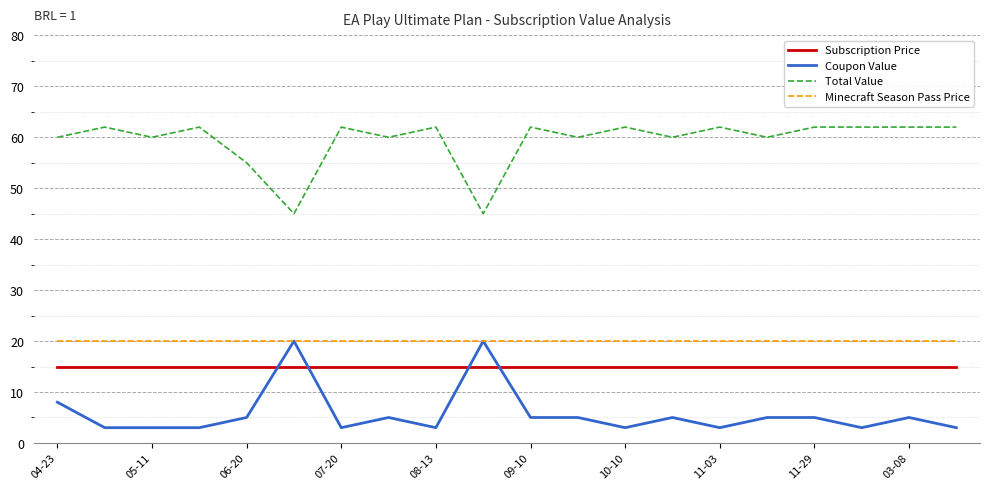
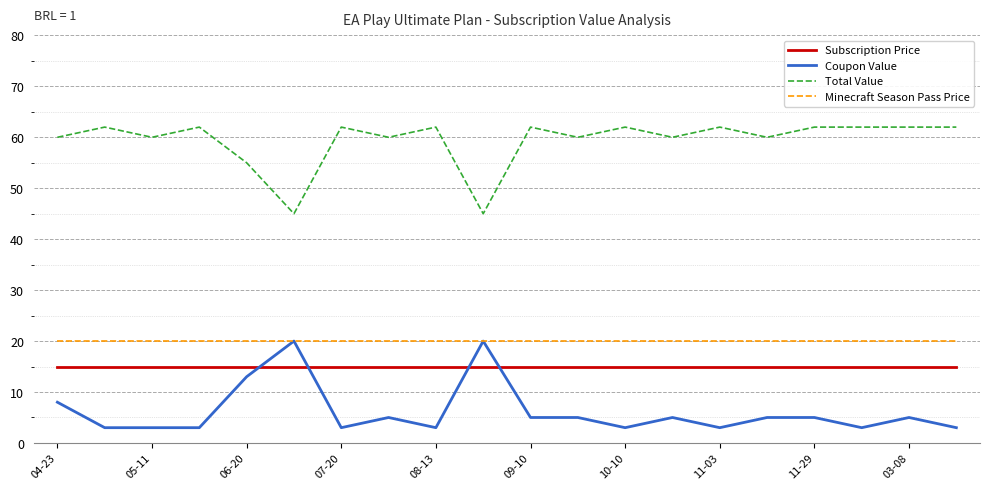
Coupon Value, 06-20: 5 -> 13
